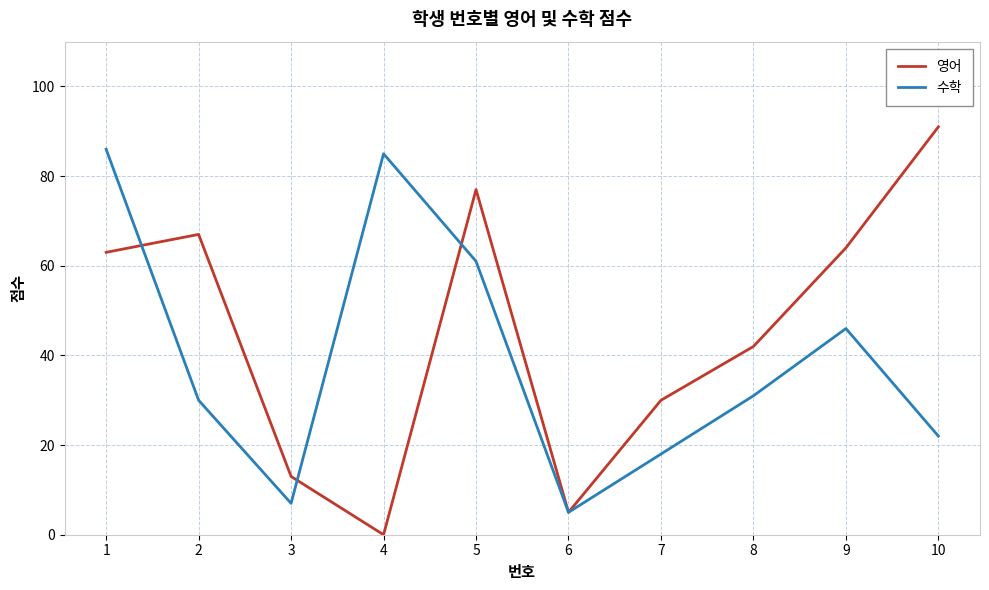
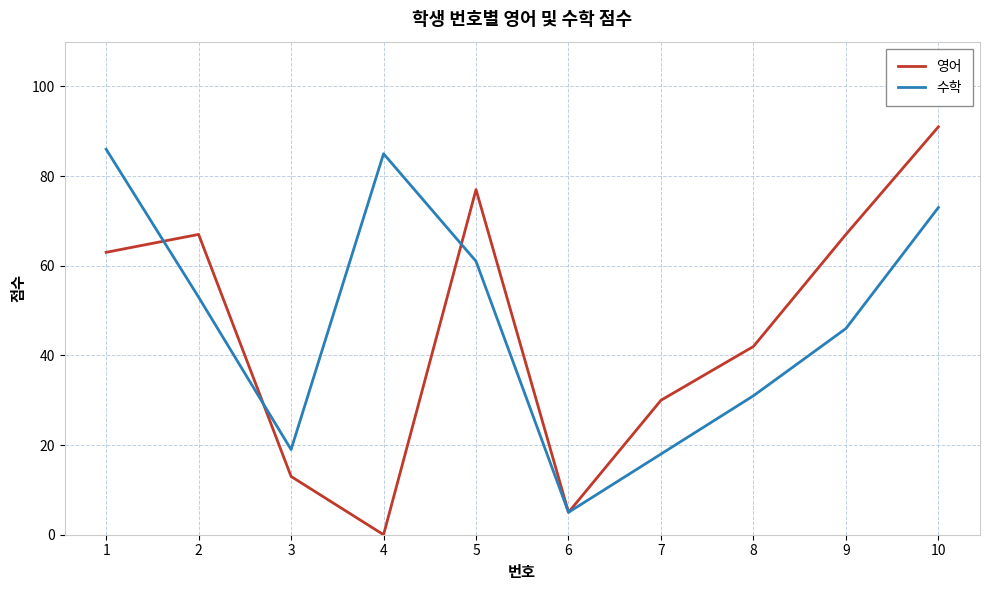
수학, 2: 30 -> 53
수학, 3: 7 -> 19
영어, 9: 64 -> 67
수학, 10: 22 -> 73
